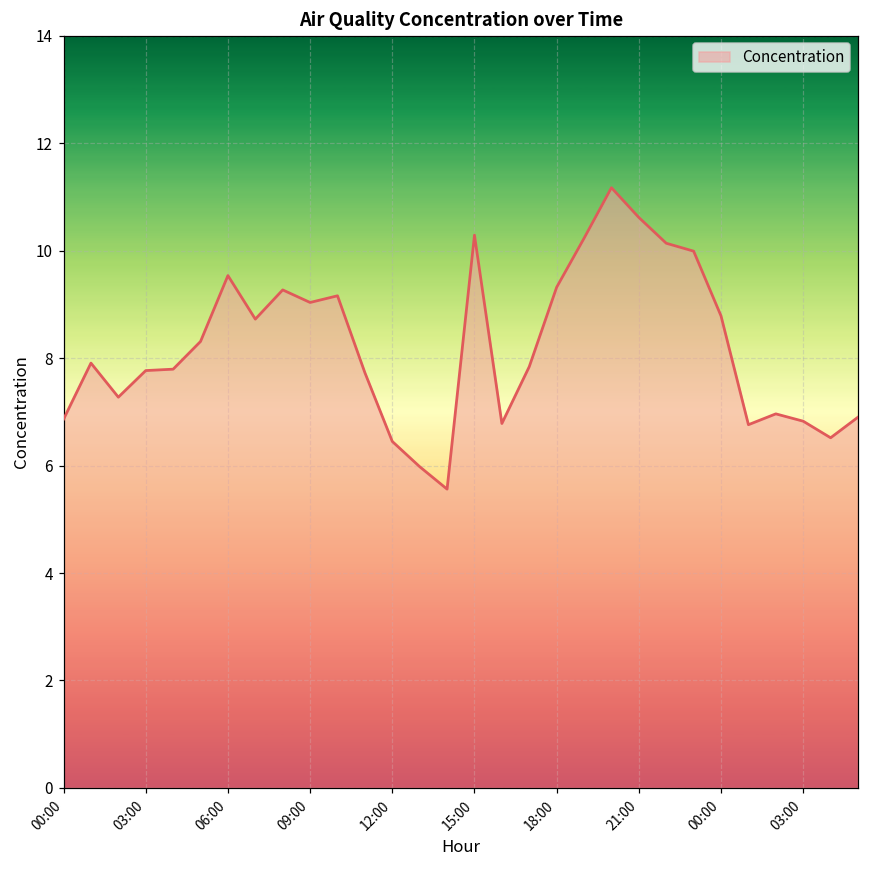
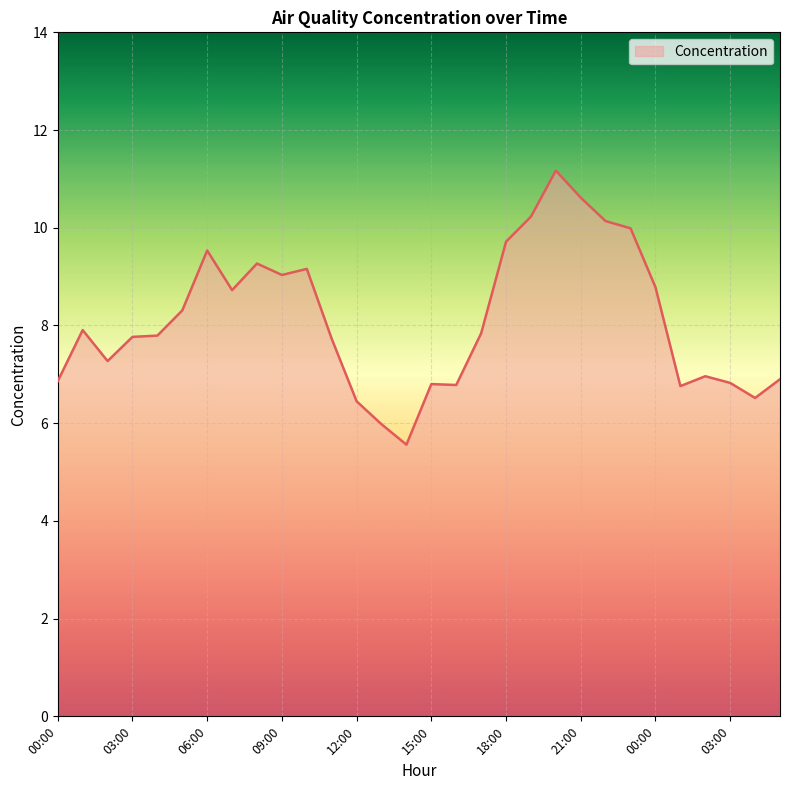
15:00: 10.3 -> 6.8
18:00: 9.3 -> 9.7
